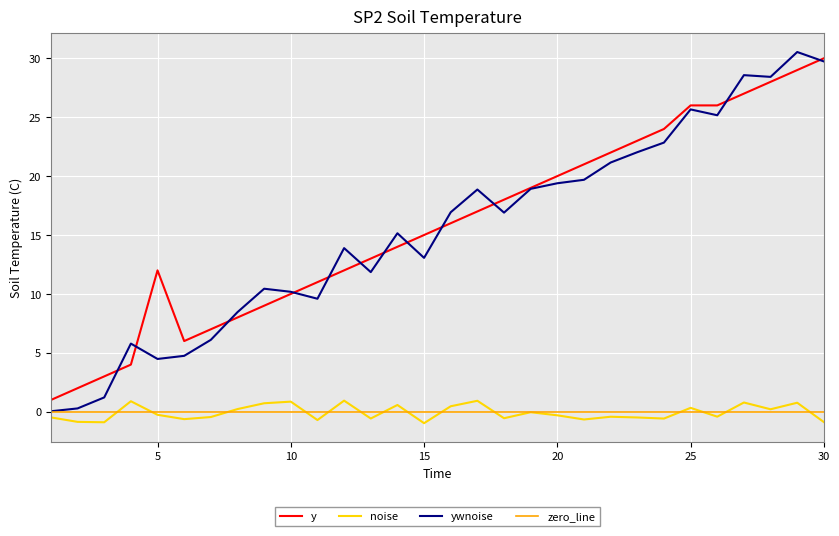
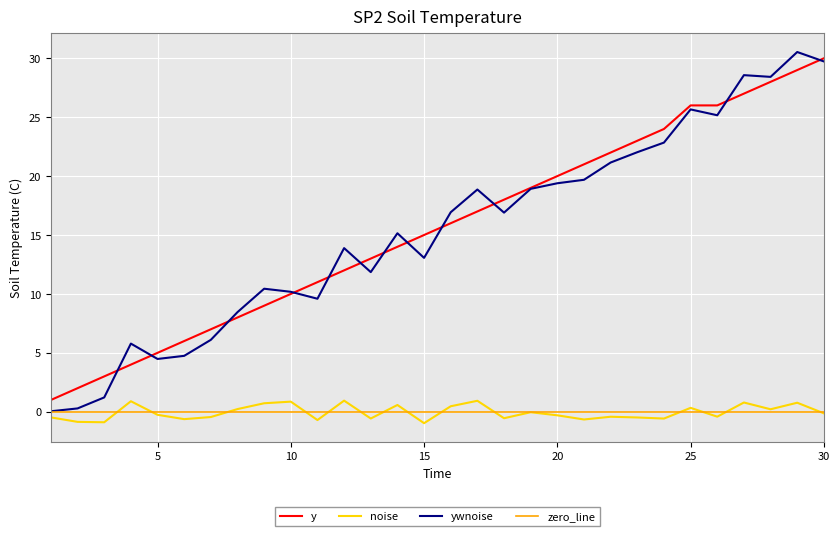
y, 5: 12 -> 5
noise, 30: -0.9 -> -0.1
